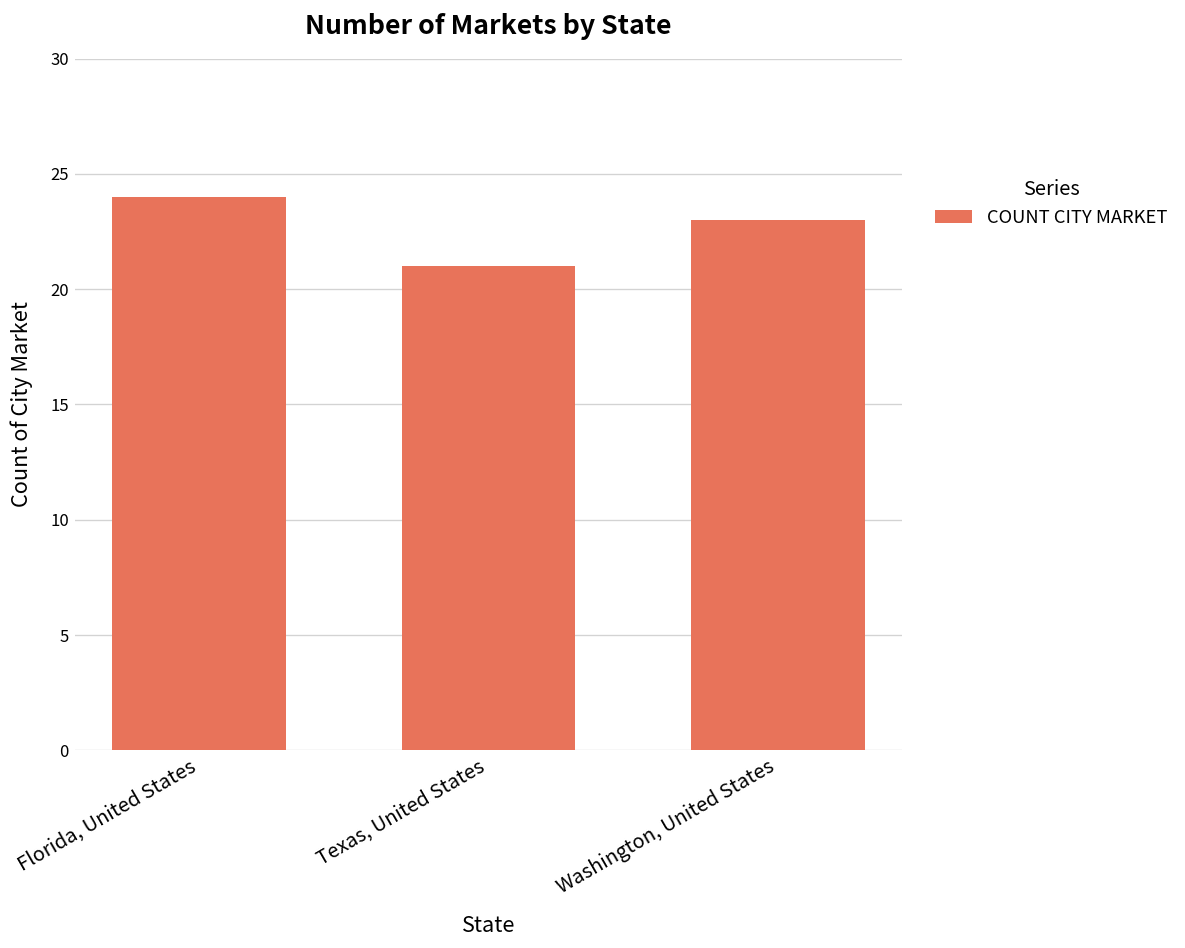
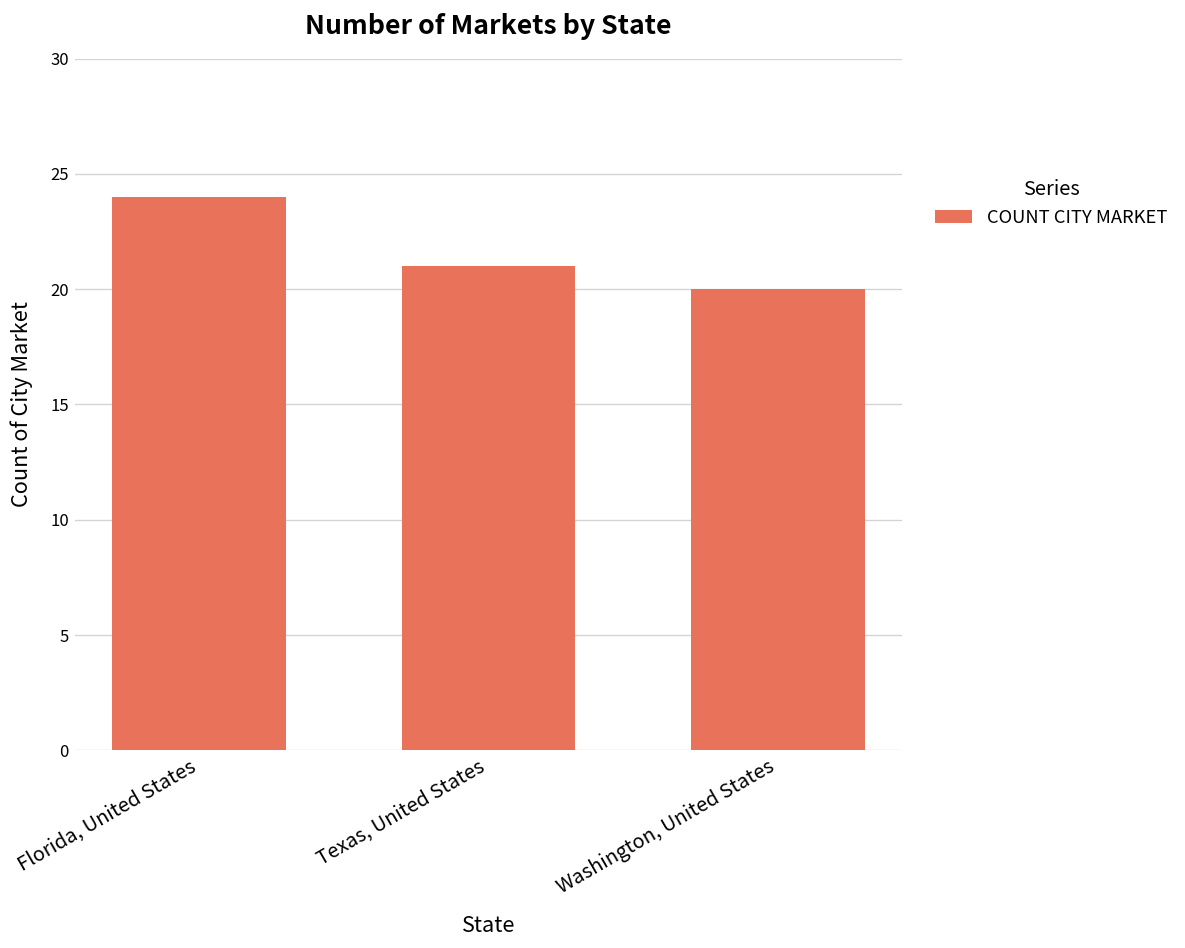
Washington, United States: 23 -> 20
